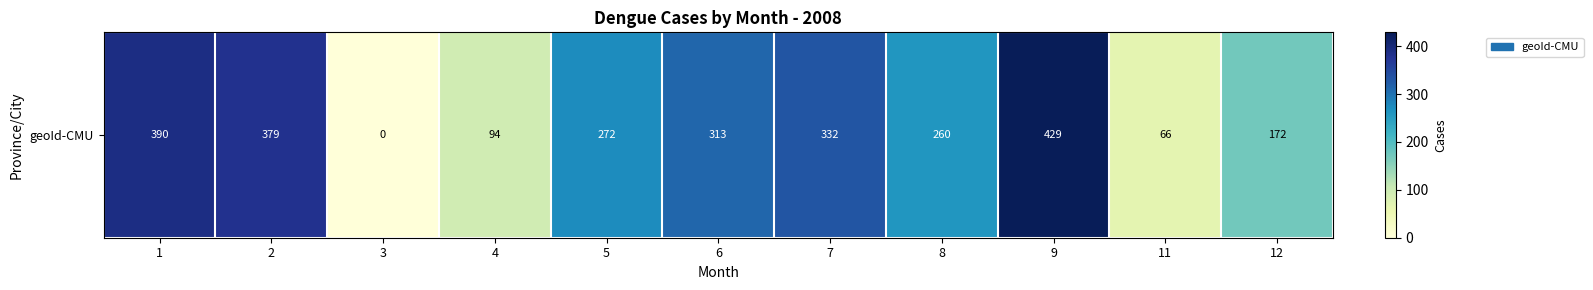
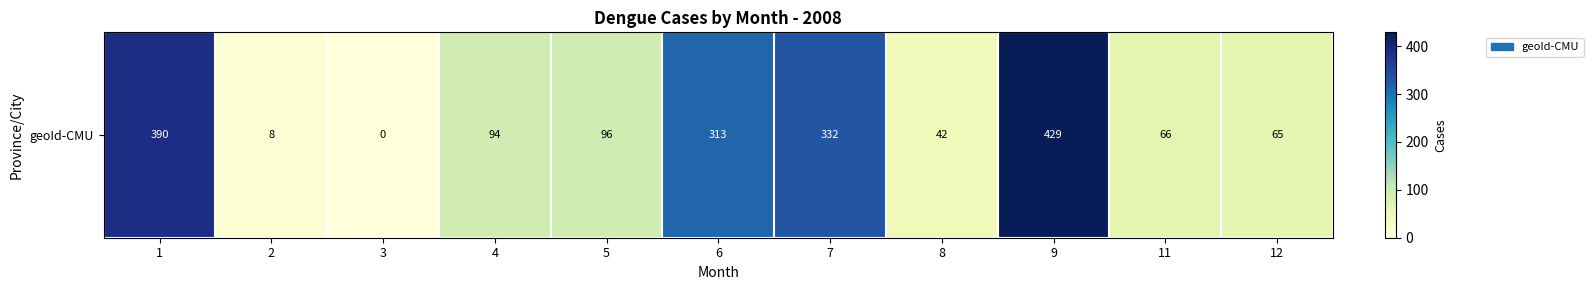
geoId-CMU, 2: 379 -> 8
geoId-CMU, 5: 272 -> 96
geoId-CMU, 8: 260 -> 42
geoId-CMU, 12: 172 -> 65
